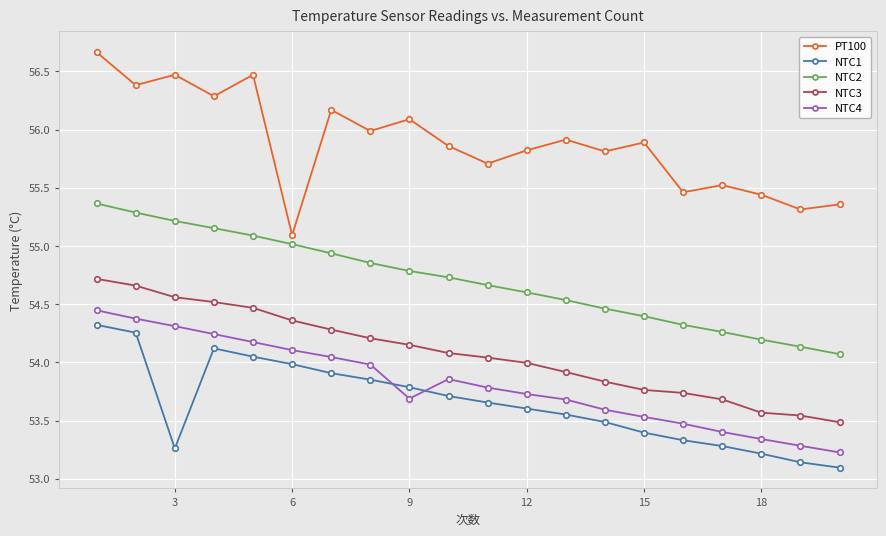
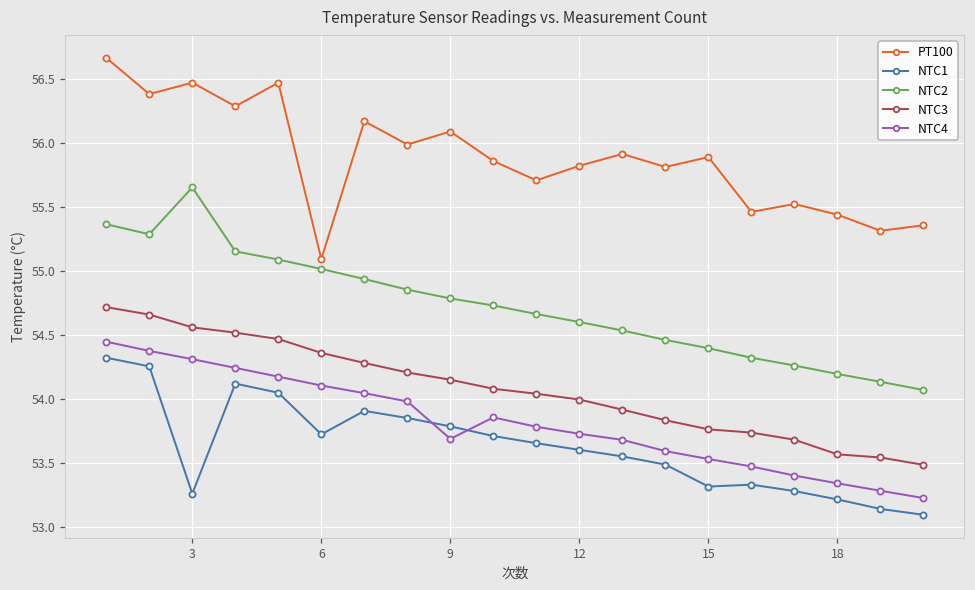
NTC2, 3: 55.22 -> 55.65
NTC1, 6: 53.98 -> 53.72
NTC1, 15: 53.40 -> 53.32
